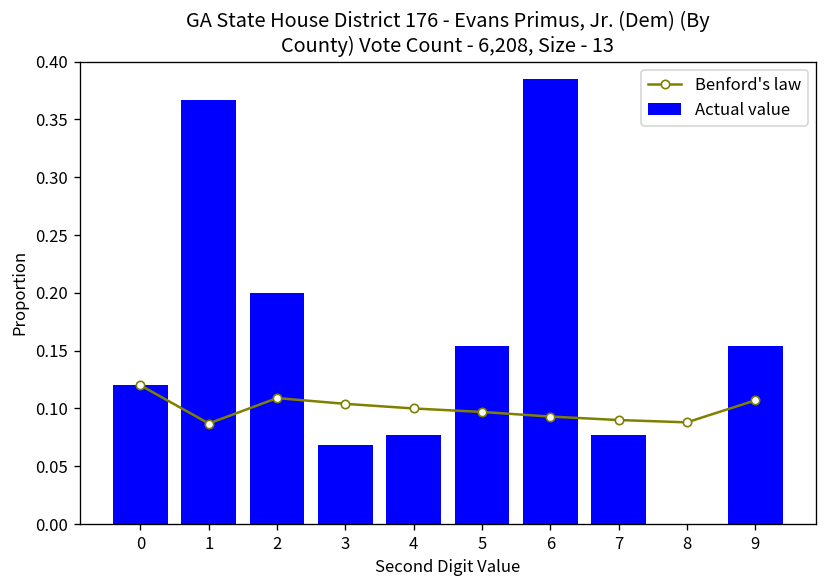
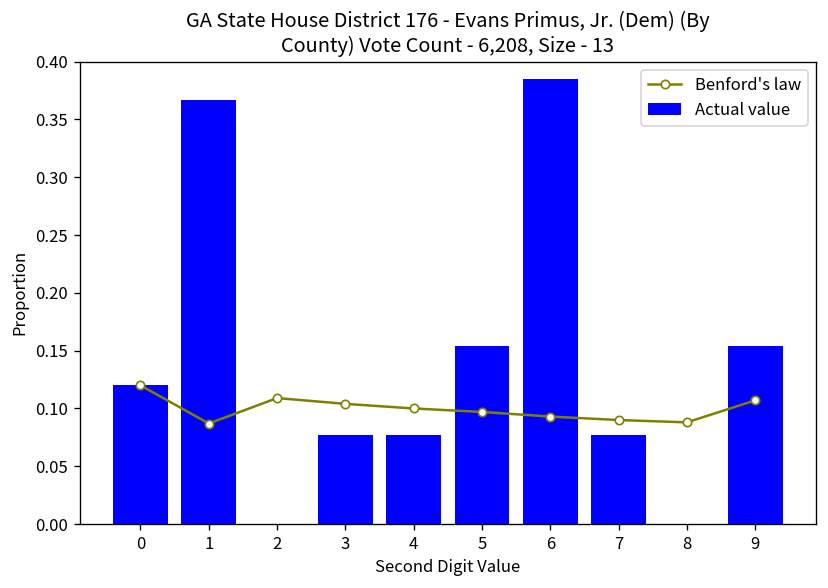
Actual value, 2: 0.2 -> 0.0
Actual value, 3: 0.07 -> 0.08
